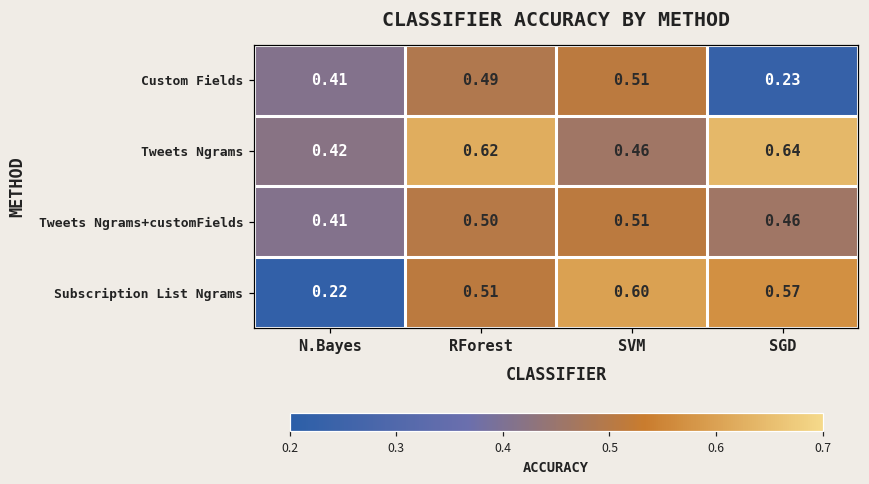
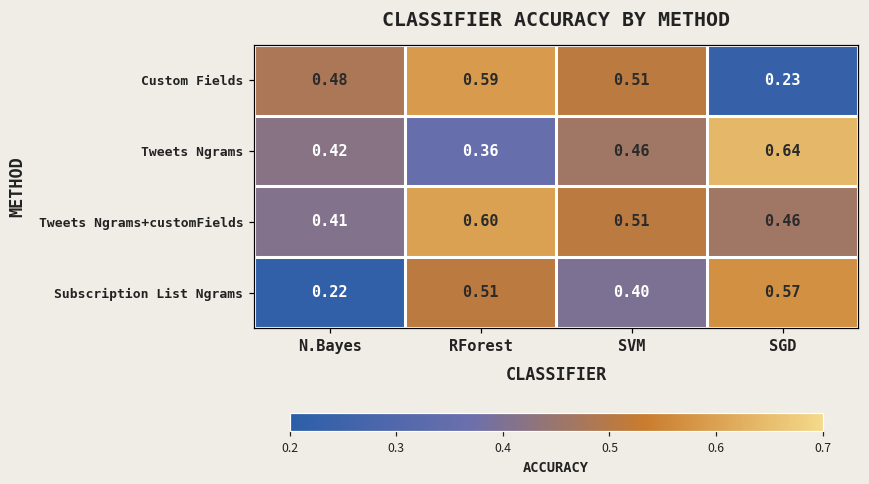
Custom Fields, N.Bayes: 0.41 -> 0.48
Custom Fields, RForest: 0.49 -> 0.59
Tweets Ngrams, RForest: 0.62 -> 0.36
Tweets Ngrams+customFields, RForest: 0.50 -> 0.60
Subscription List Ngrams, SVM: 0.60 -> 0.40
